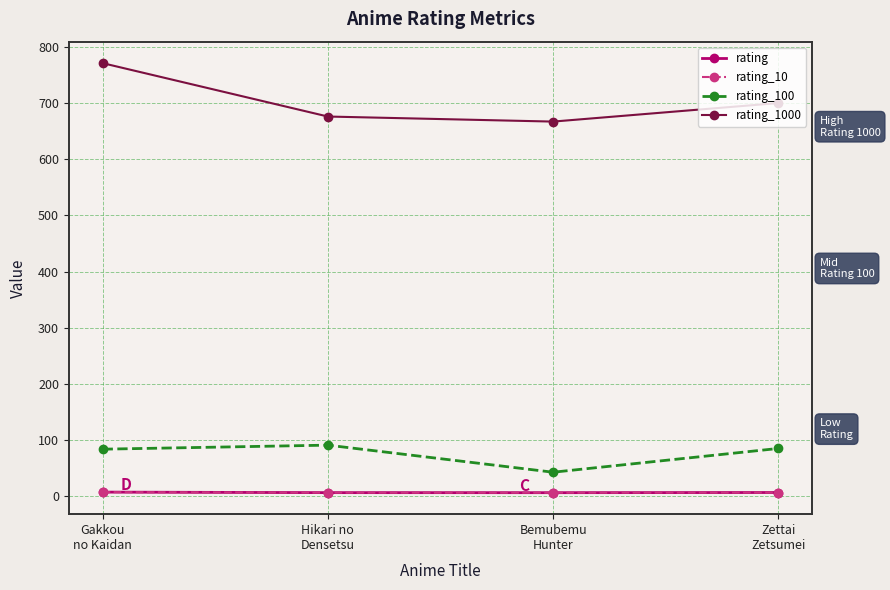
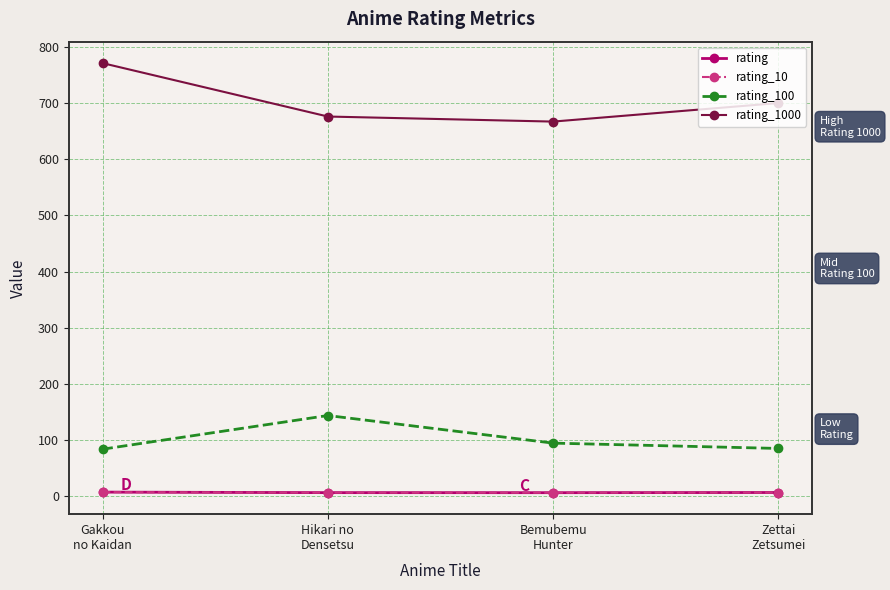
rating_100, Hikari no Densetsu: 90 -> 140
rating_100, Bemubemu Hunter: 40 -> 90
